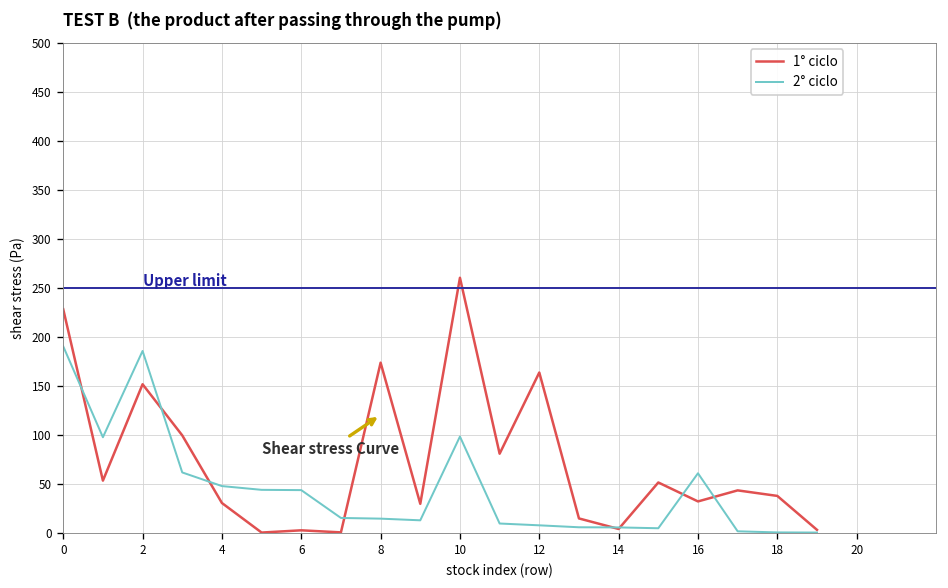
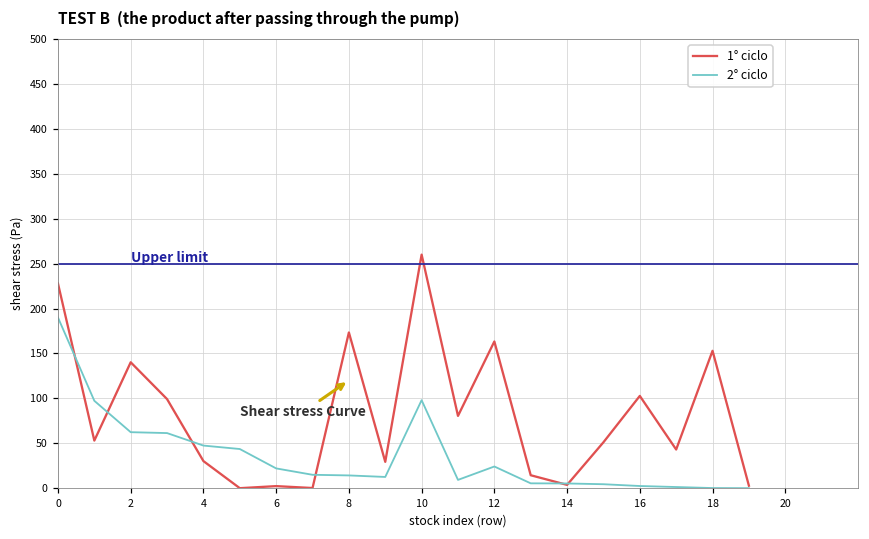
1° ciclo, 2: 150 -> 140
2° ciclo, 2: 190 -> 60
2° ciclo, 6: 40 -> 20
2° ciclo, 12: 10 -> 20
1° ciclo, 16: 30 -> 100
2° ciclo, 16: 60 -> 0
1° ciclo, 18: 40 -> 150
